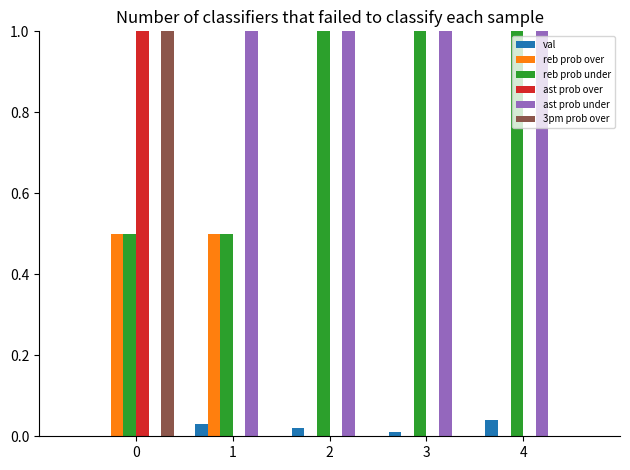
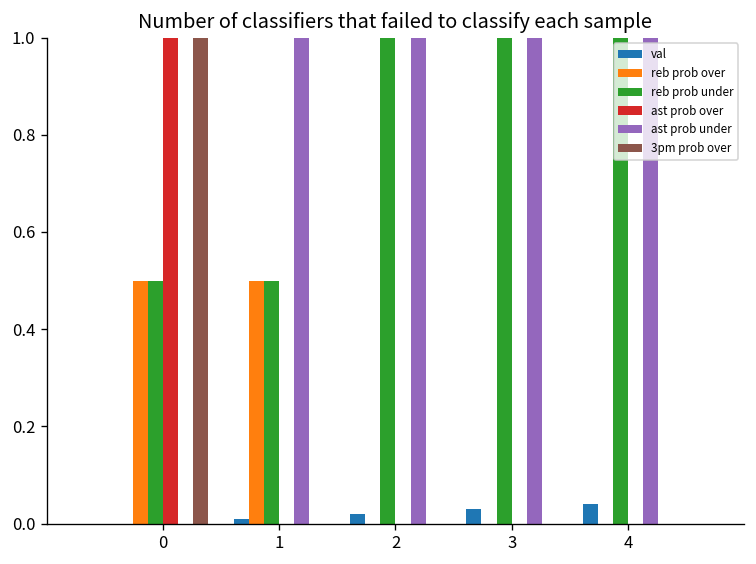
val, 1: 0.03 -> 0.01
val, 3: 0.01 -> 0.03
